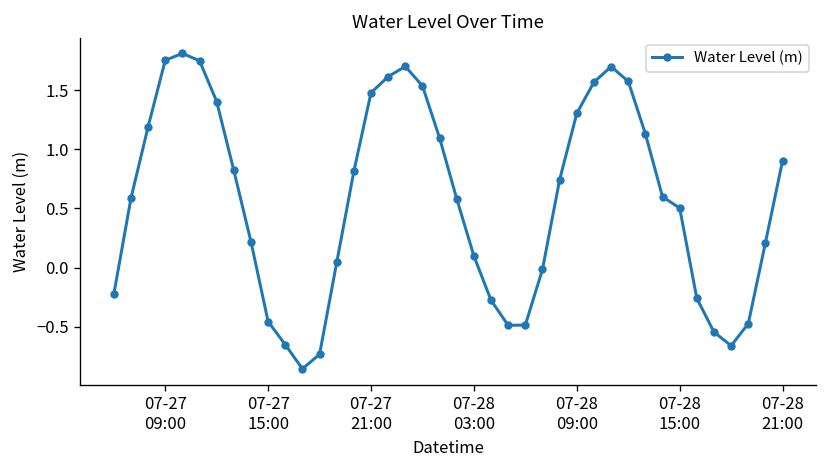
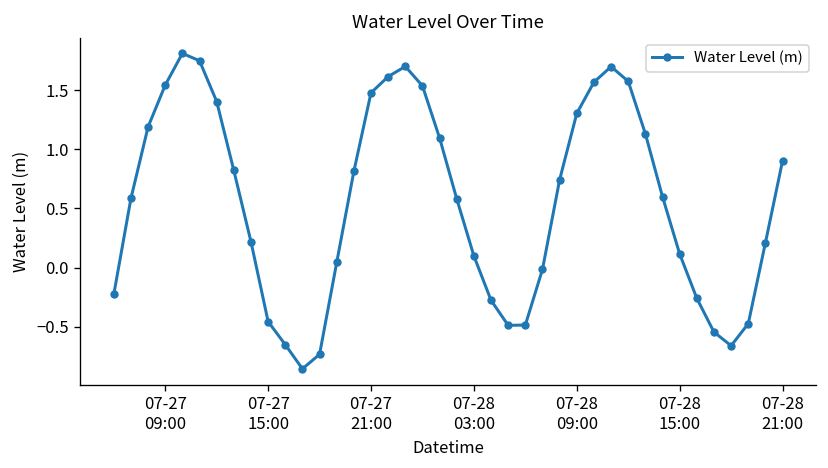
07-27 09:00: 1.8 -> 1.5
07-28 15:00: 0.5 -> 0.1
